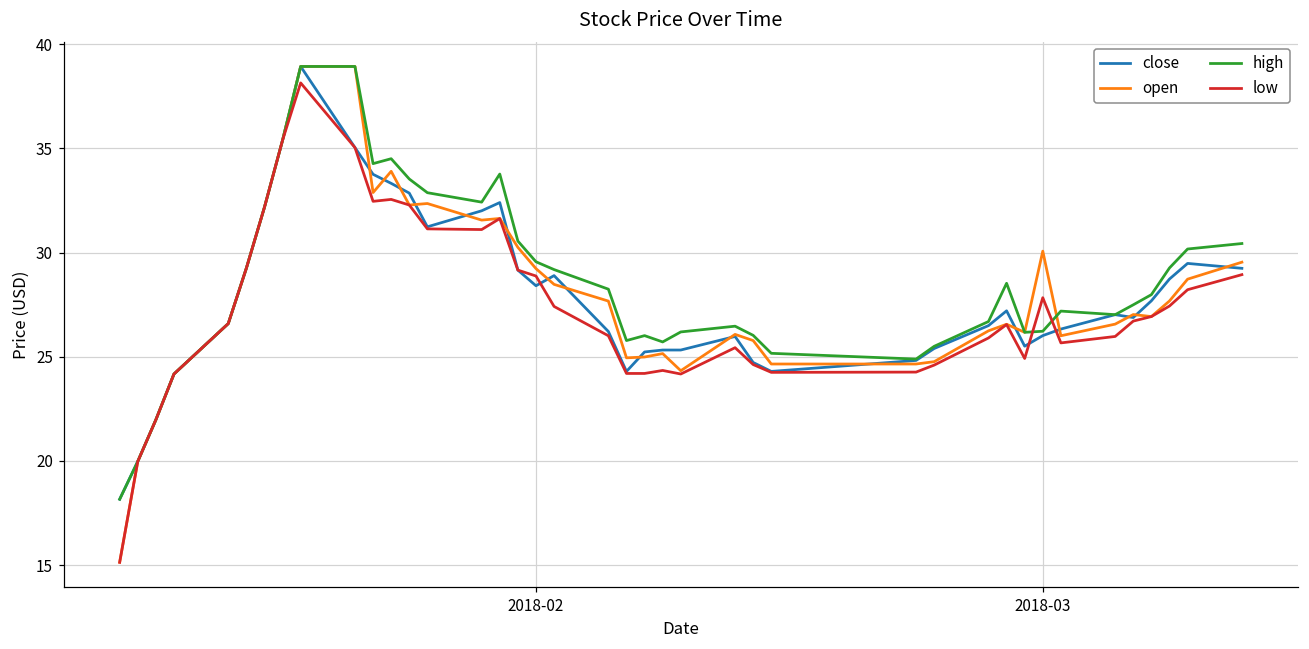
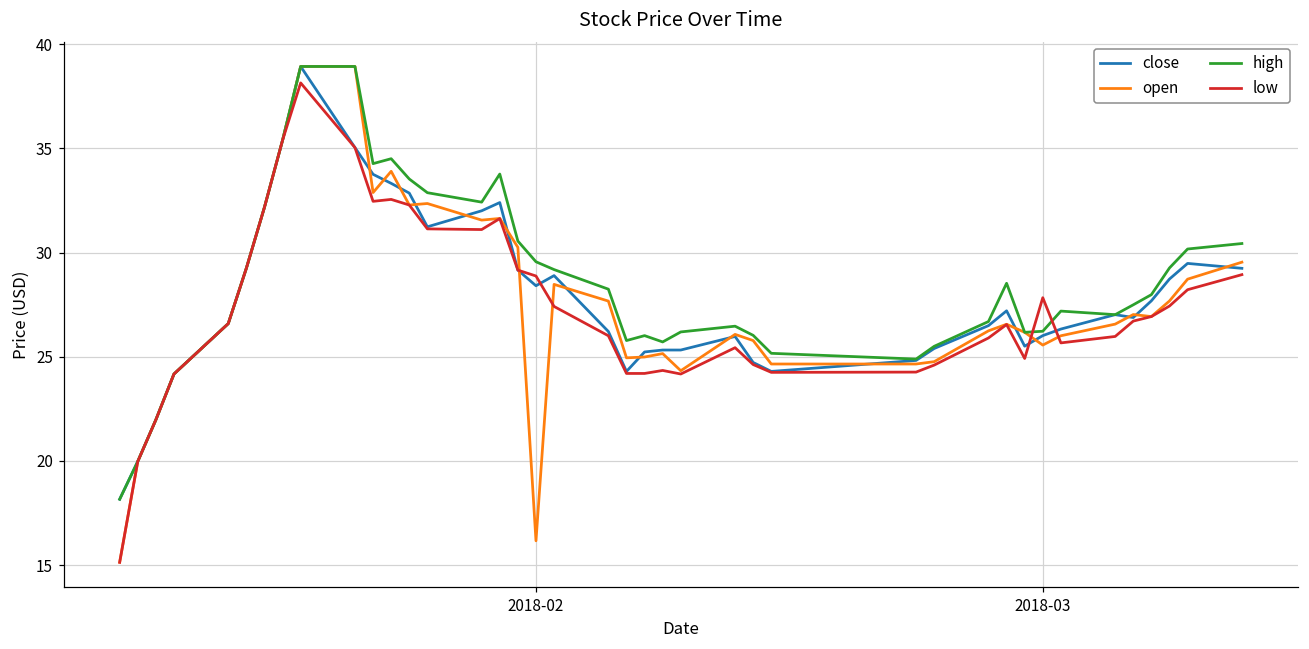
open, 2018-02: 29.2 -> 16.2
open, 2018-03: 30.1 -> 25.6
